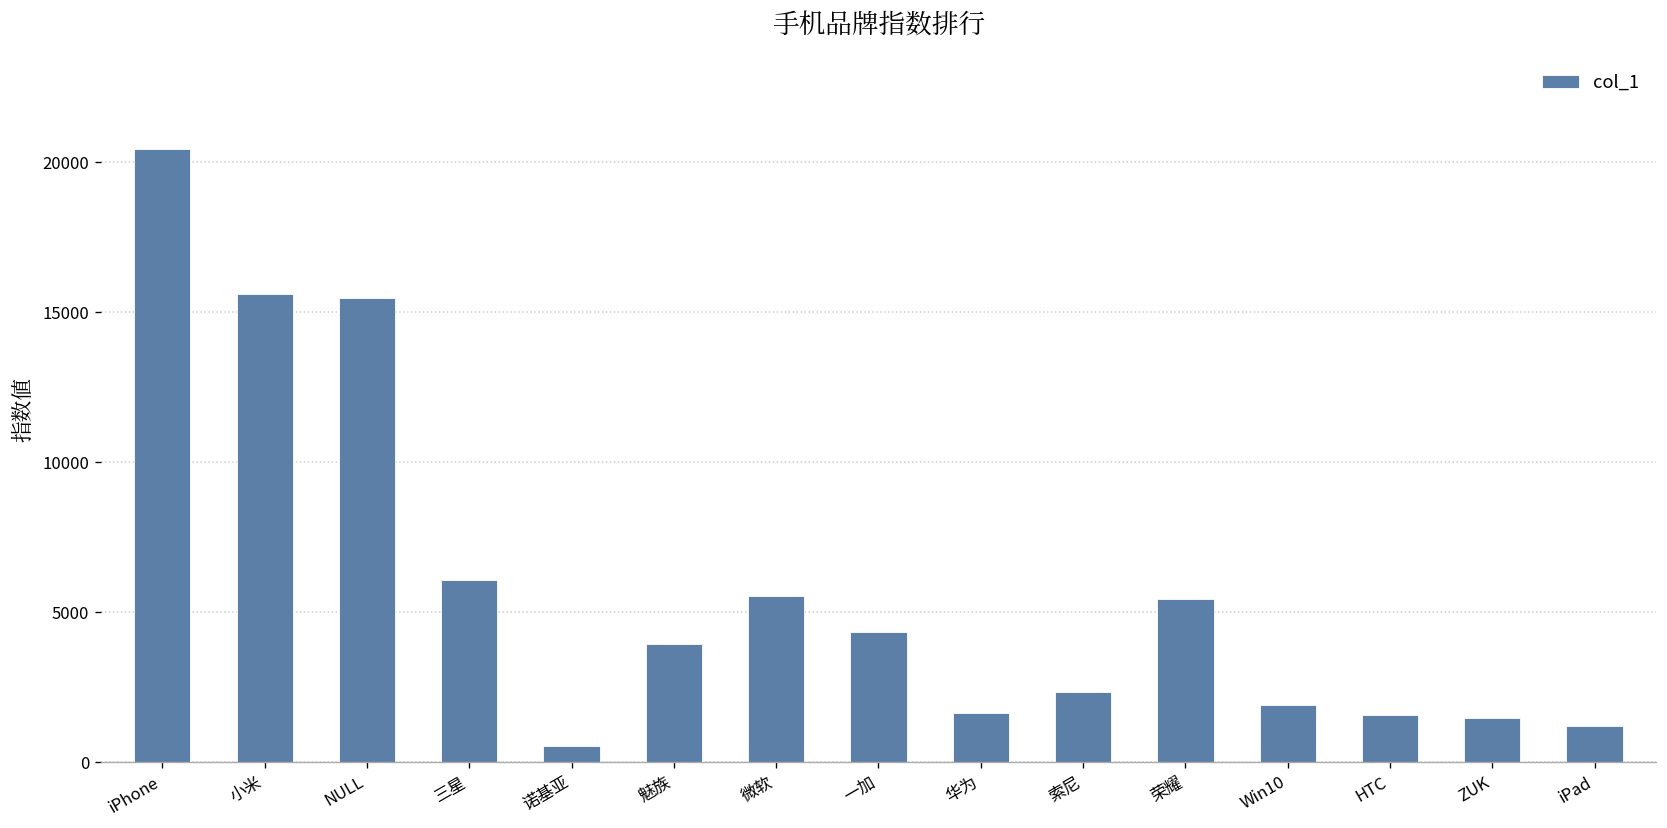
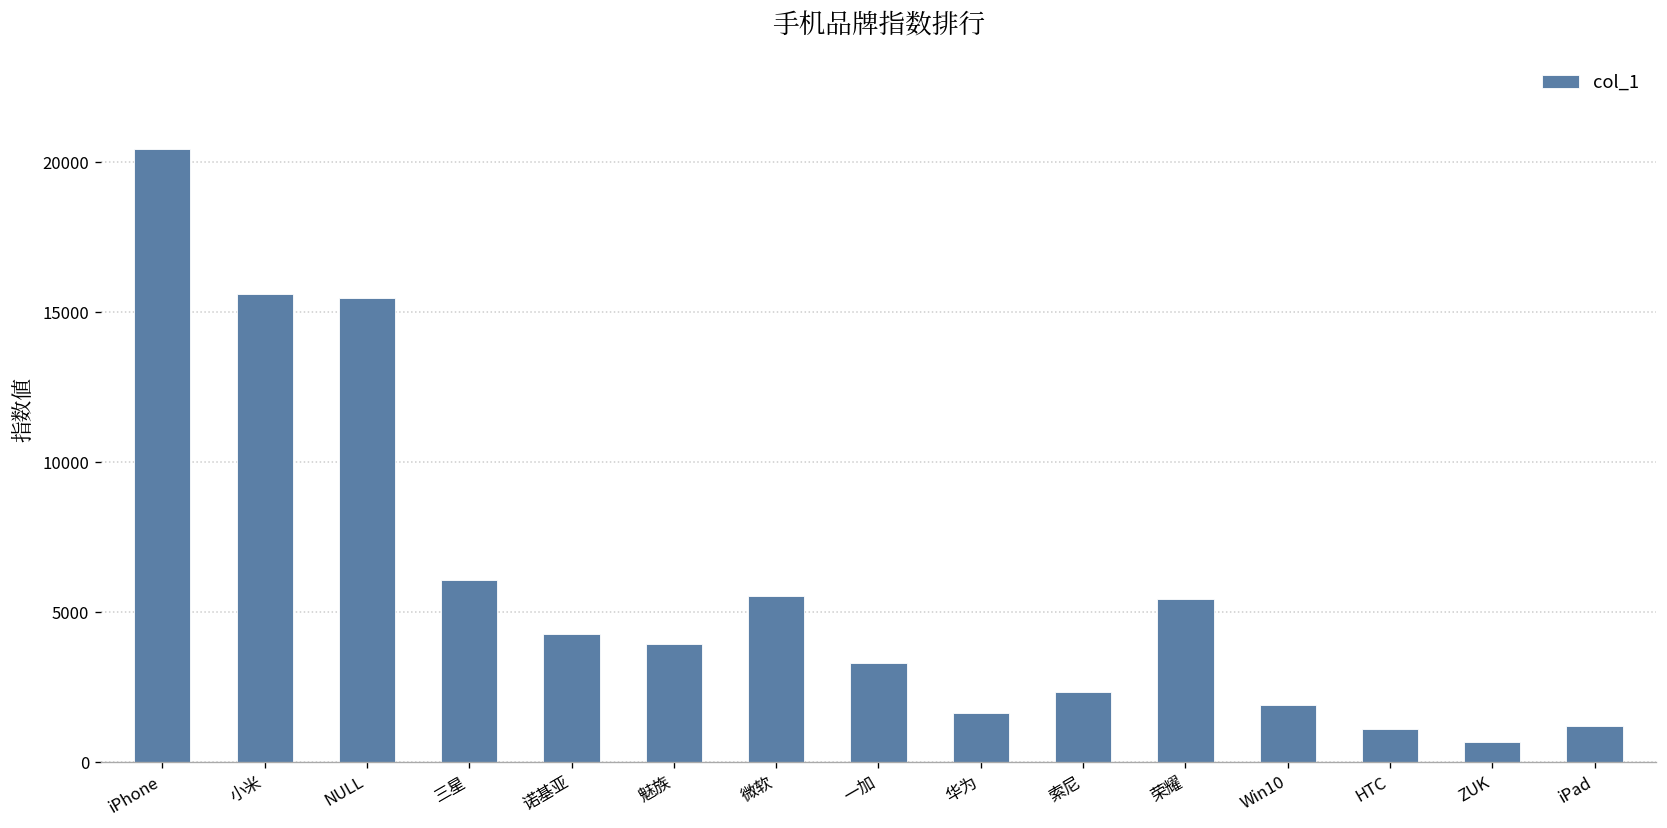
诺基亚: 600 -> 4300
一加: 4300 -> 3300
HTC: 1600 -> 1100
ZUK: 1500 -> 700
